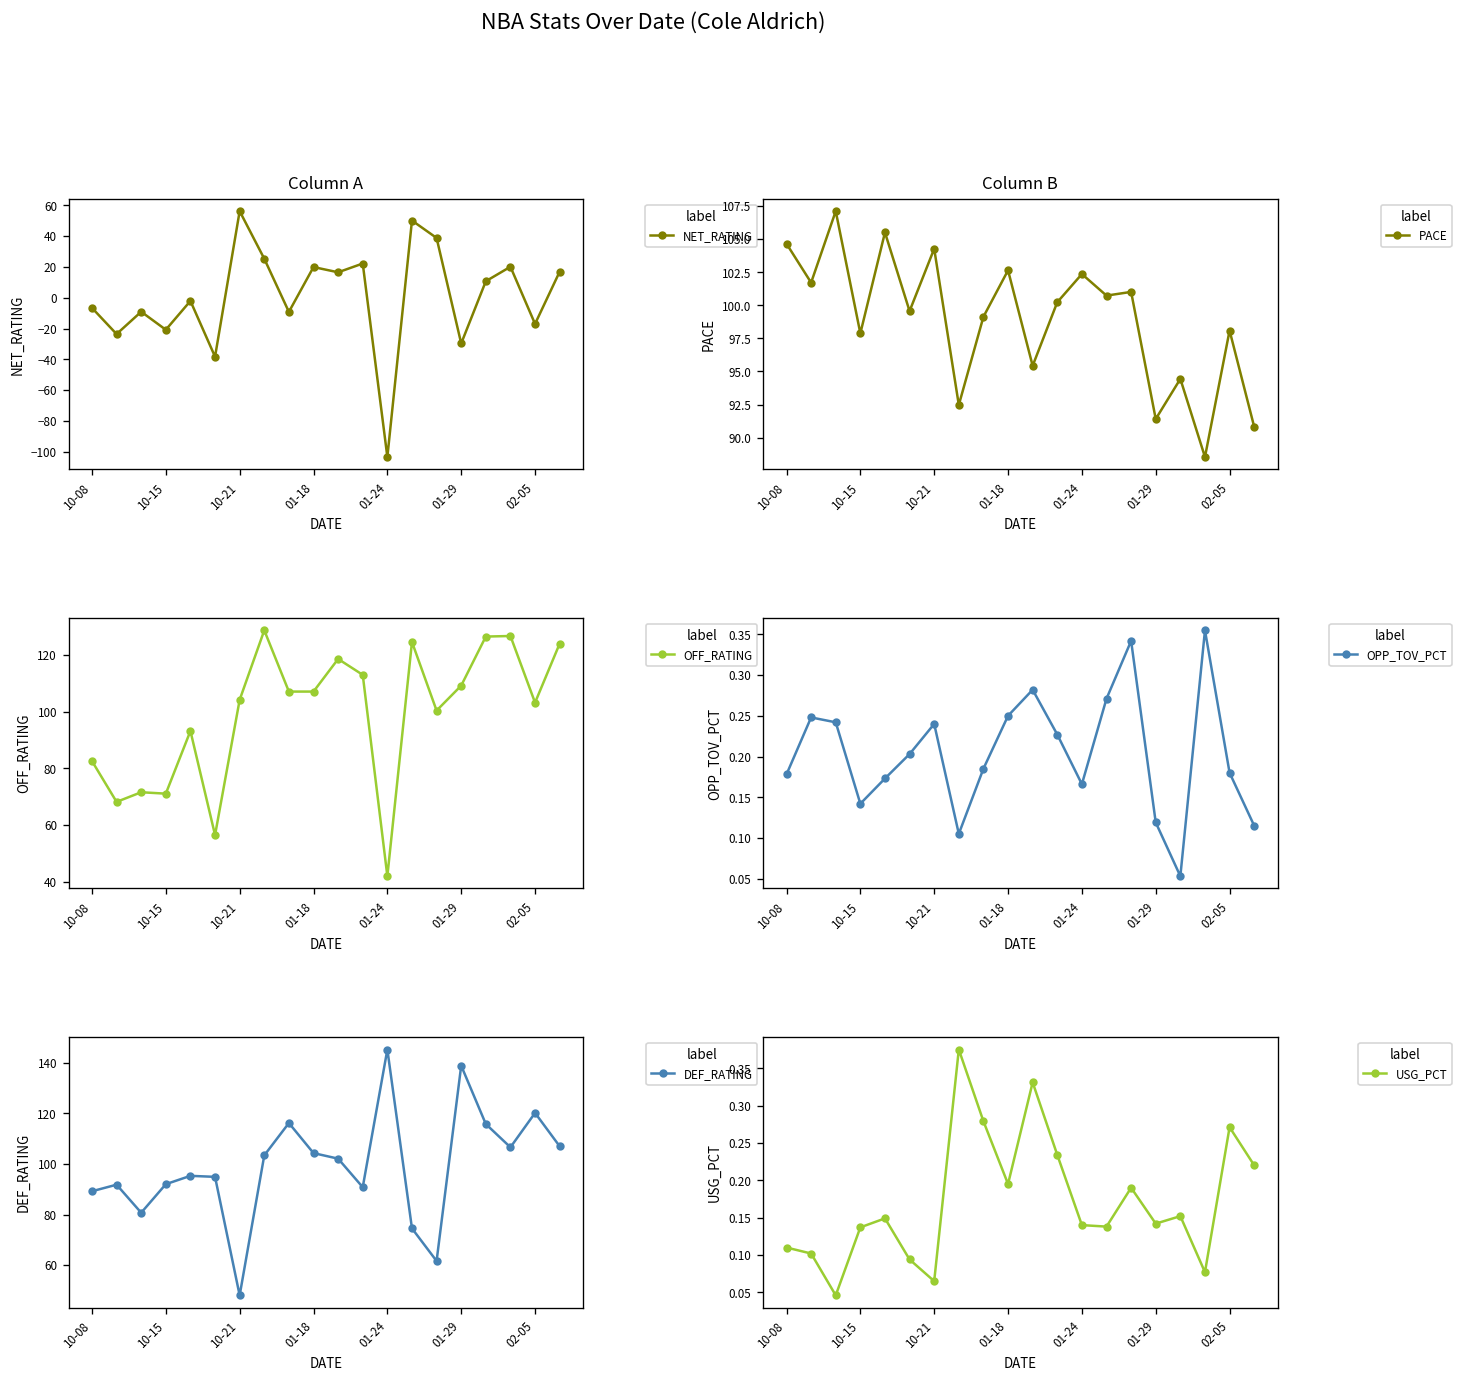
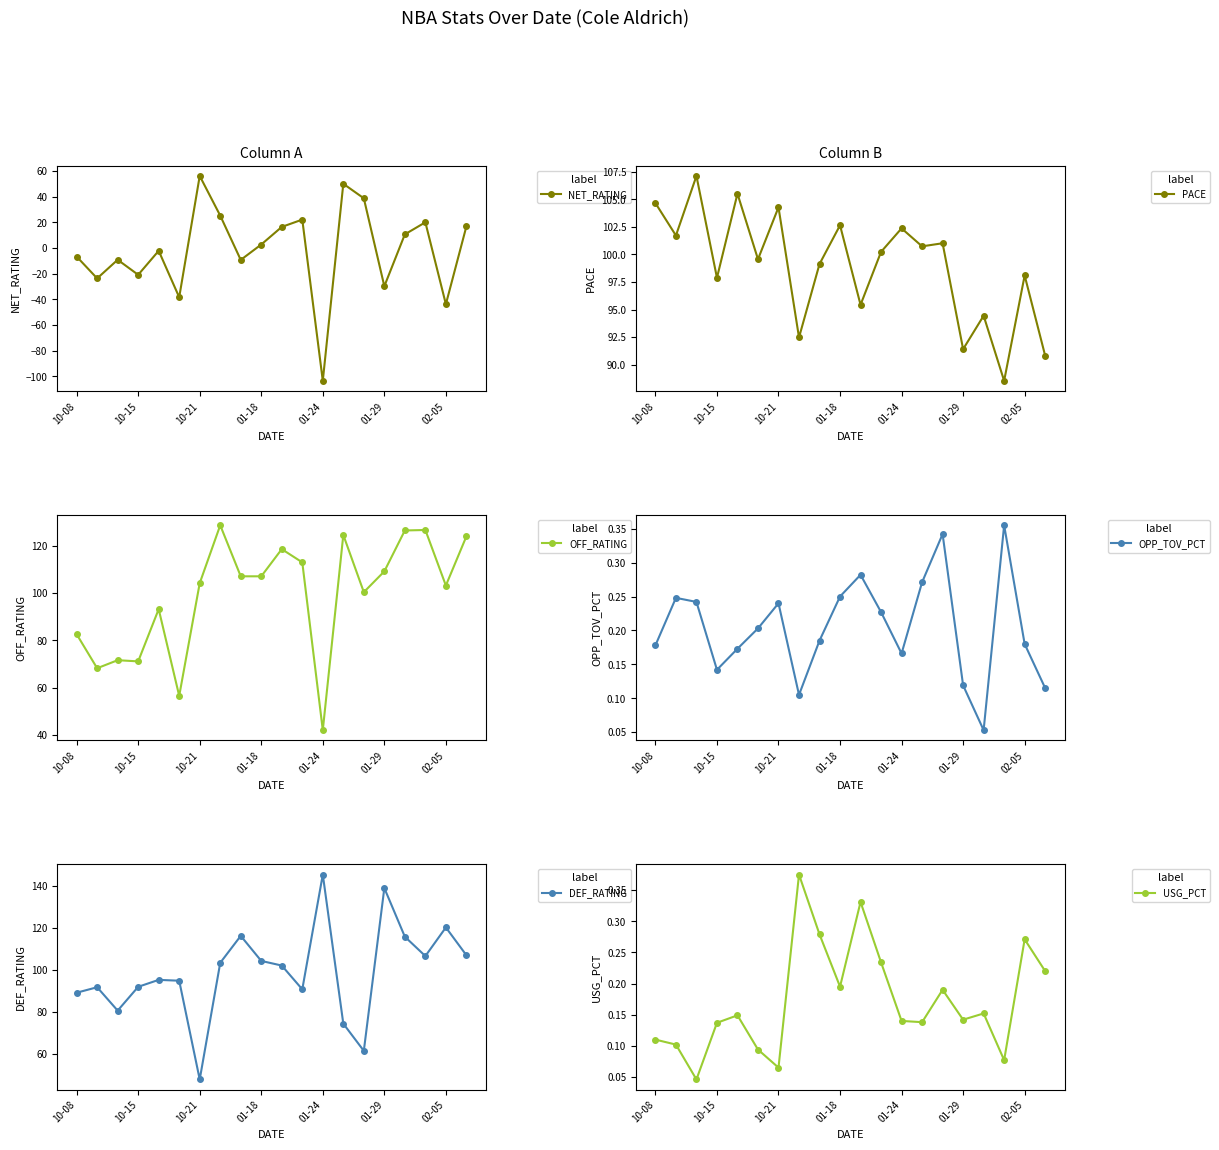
Column A, 01-18: 20 -> 3
Column A, 02-05: -17 -> -44
